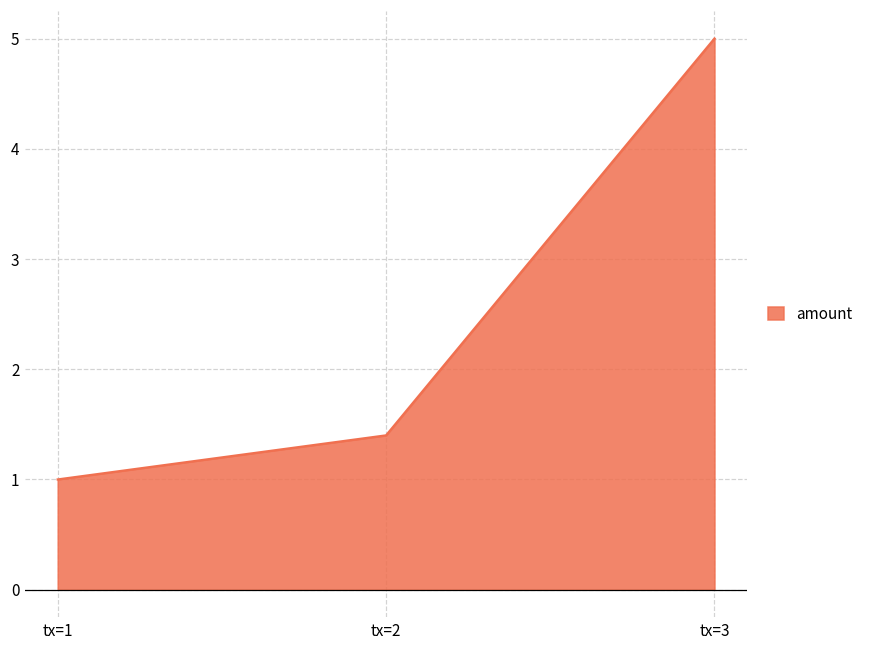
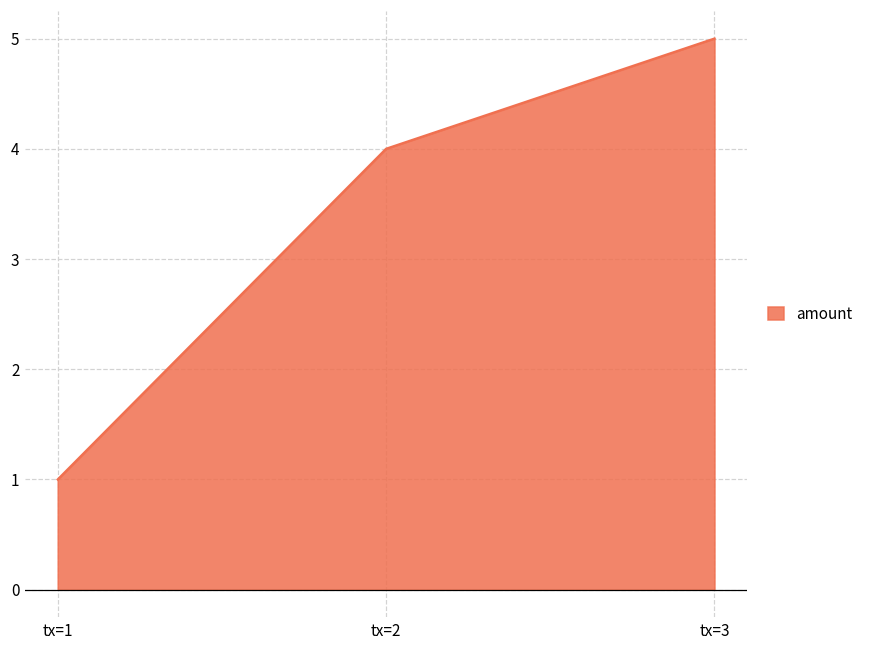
tx=2: 1.4 -> 4.0
